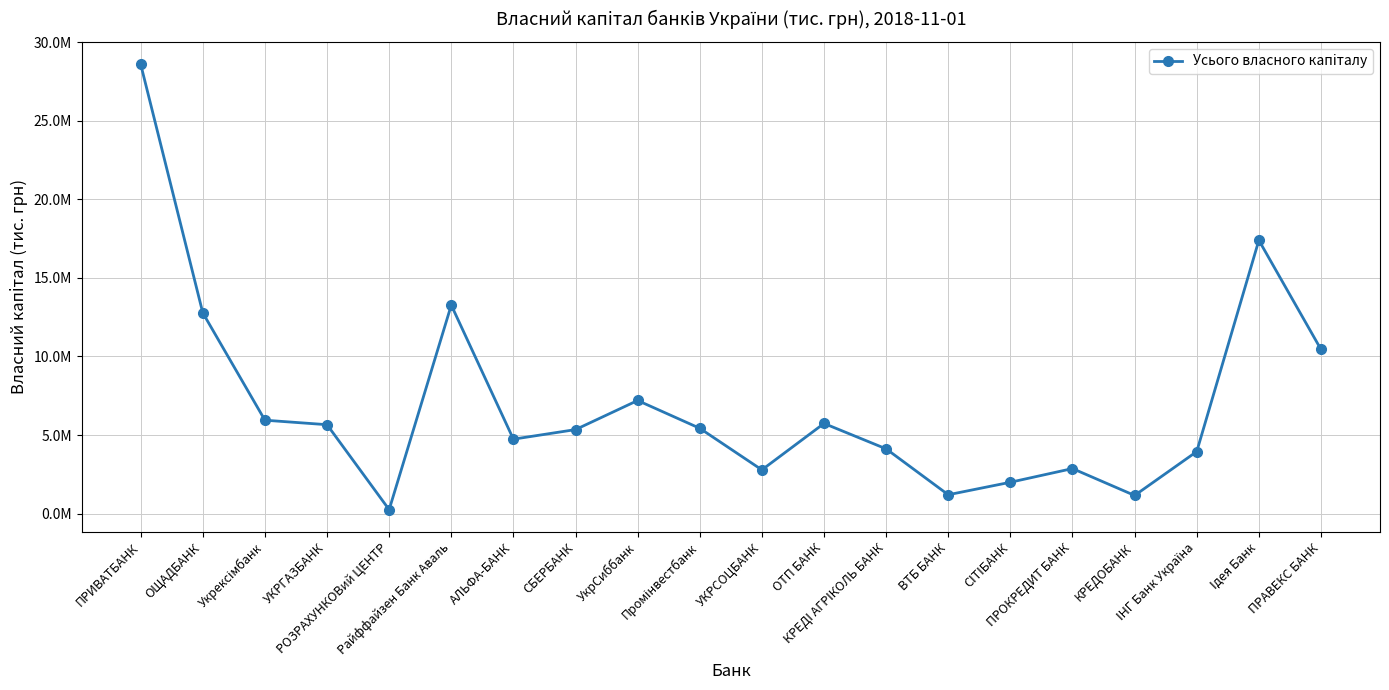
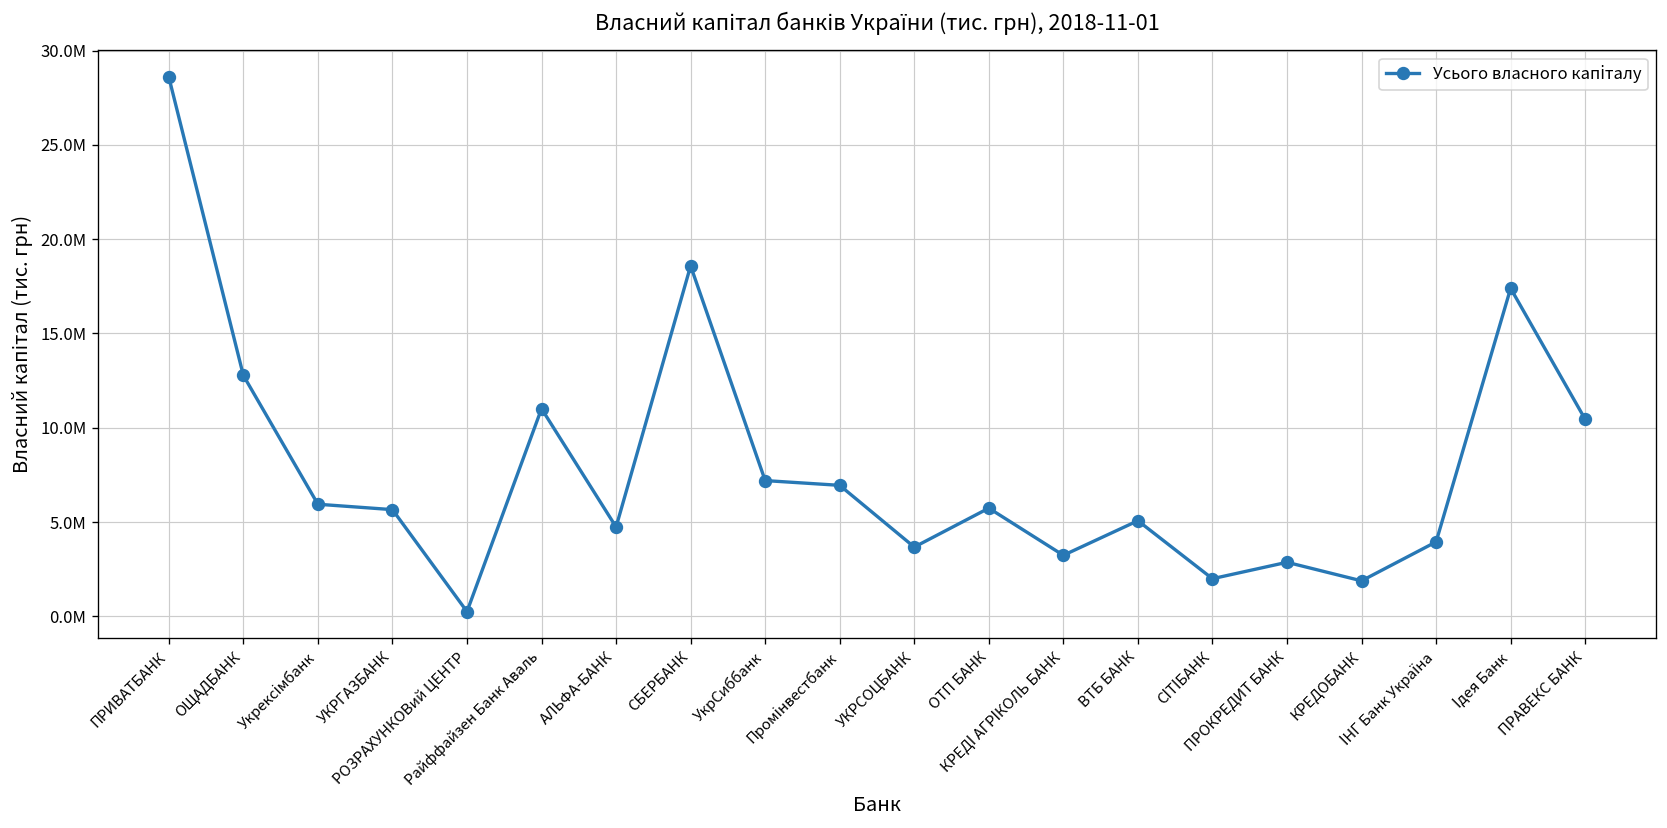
Райффайзен Банк Аваль: 13300000 -> 11000000
СБЕРБАНК: 5300000 -> 18600000
Промінвестбанк: 5400000 -> 6900000
УКРСОЦБАНК: 2800000 -> 3700000
КРЕДІ АГРІКОЛЬ БАНК: 4100000 -> 3200000
ВТБ БАНК: 1200000 -> 5100000
КРЕДОБАНК: 1200000 -> 1900000
